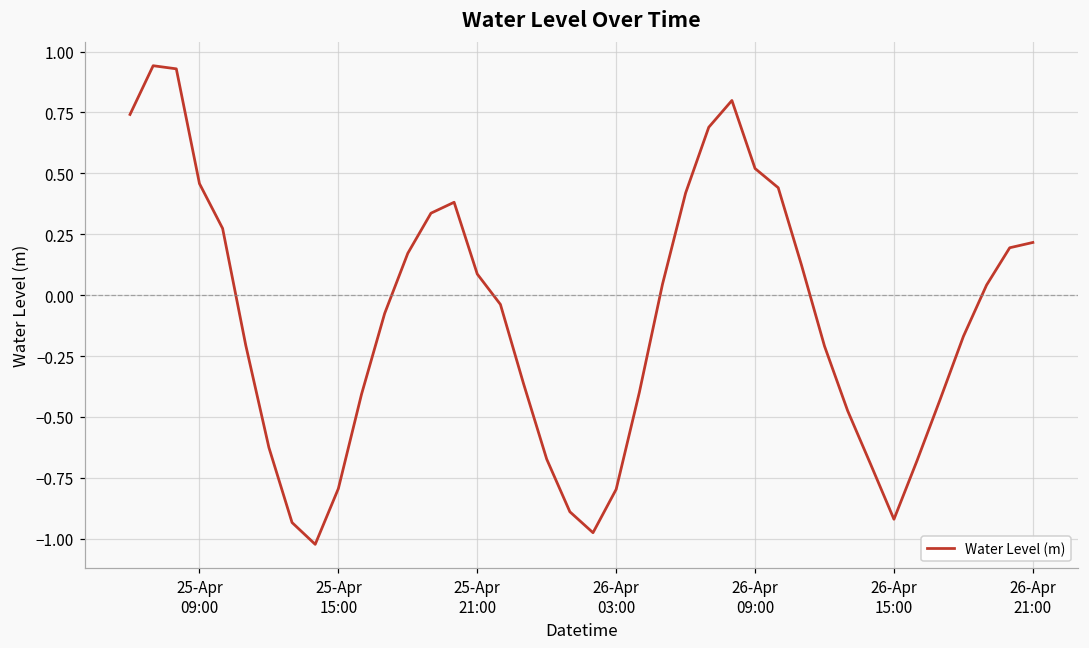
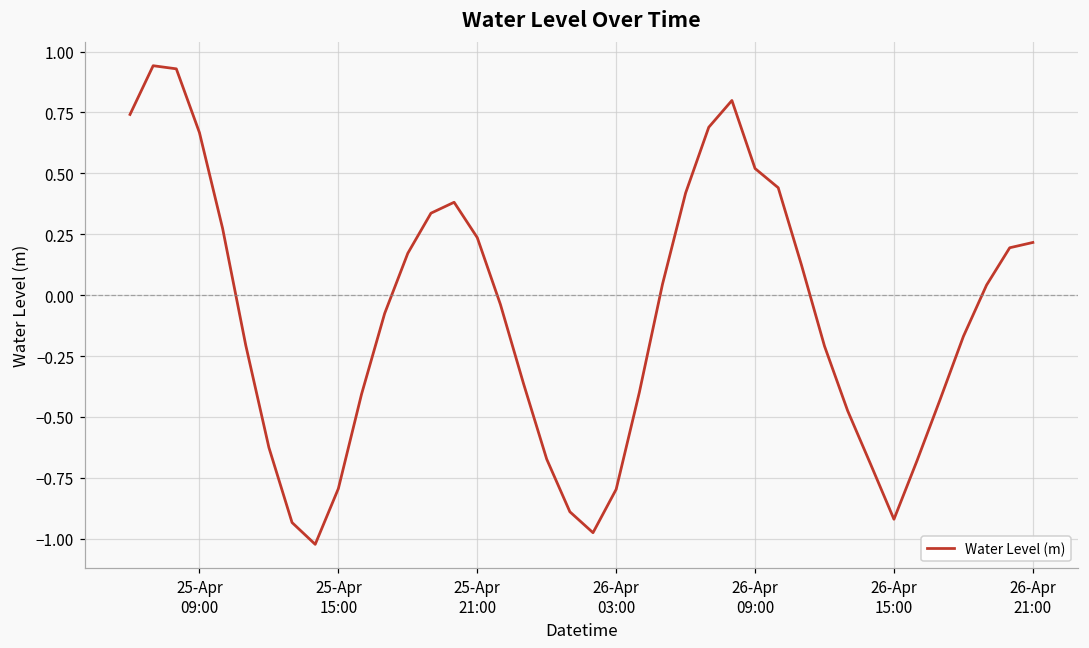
25-Apr 09:00: 0.46 -> 0.67
25-Apr 21:00: 0.09 -> 0.24
